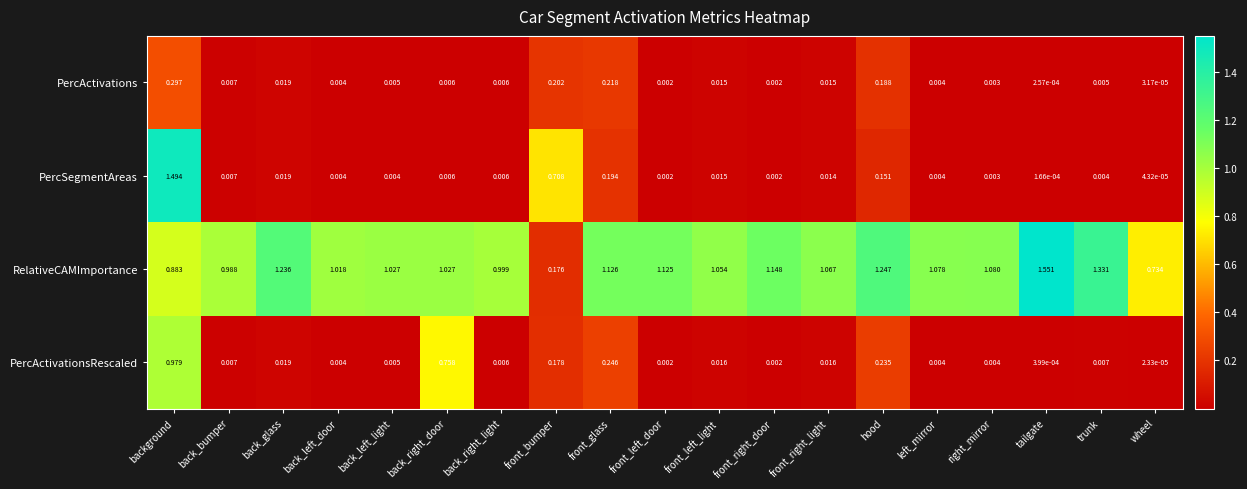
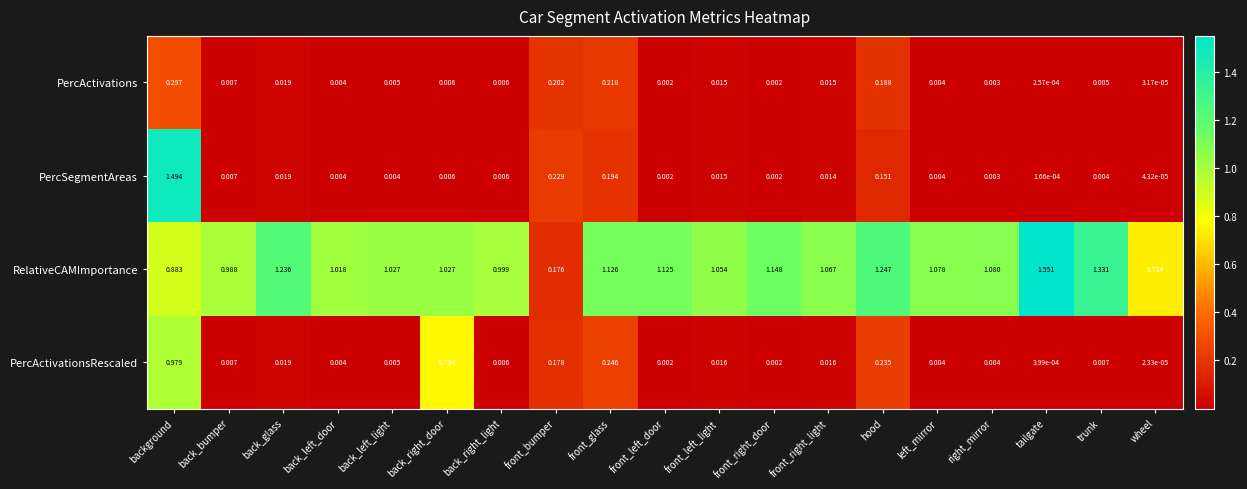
PercSegmentAreas, front_bumper: 0.708 -> 0.229
